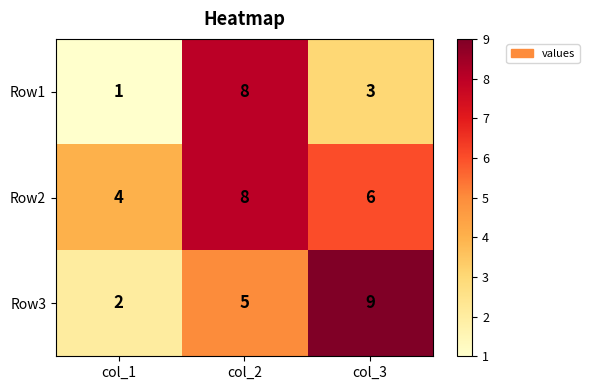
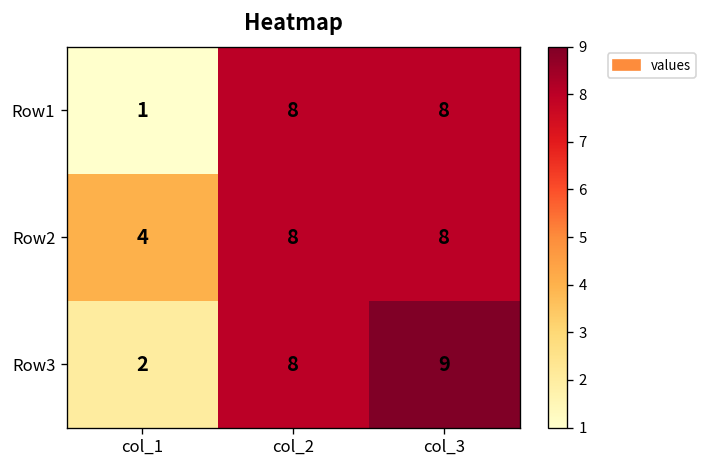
Row1, col_3: 3 -> 8
Row2, col_3: 6 -> 8
Row3, col_2: 5 -> 8
